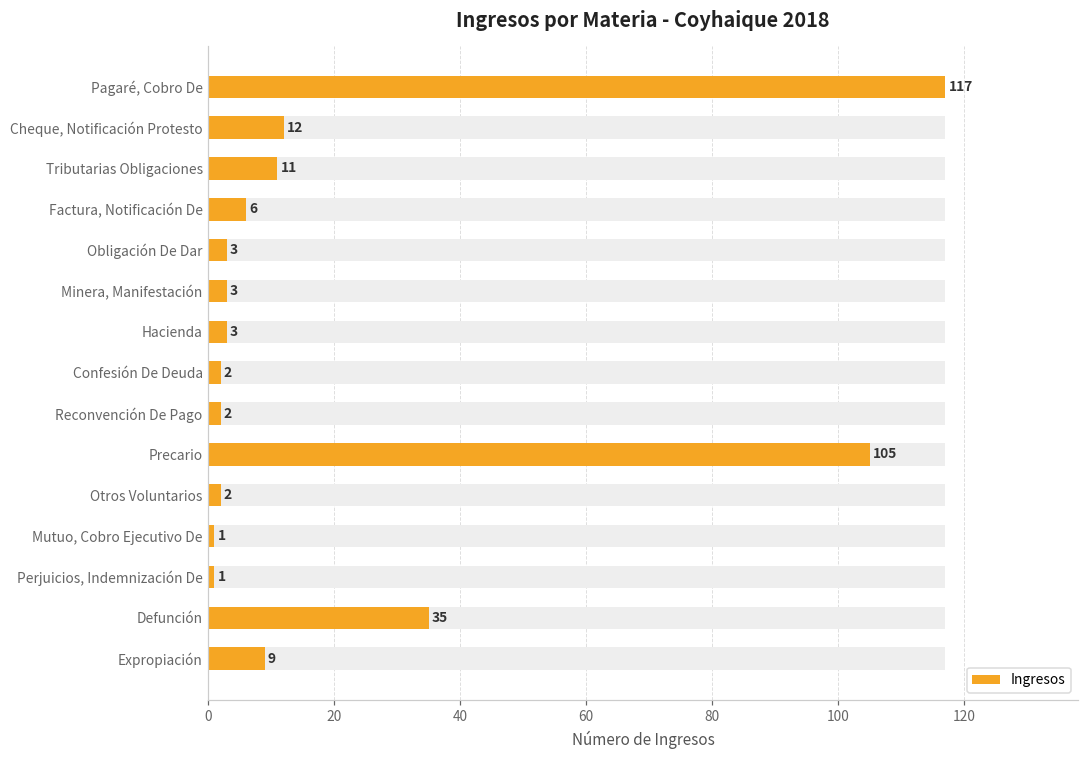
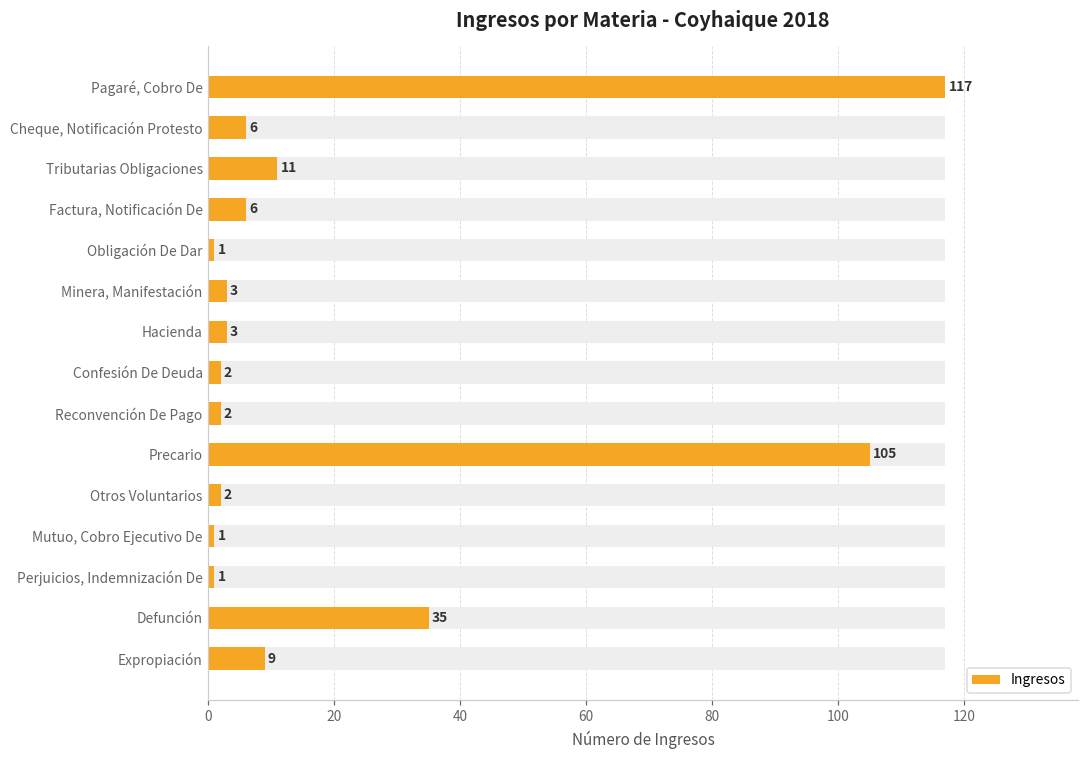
Ingresos, Cheque, Notificación Protesto: 12 -> 6
Ingresos, Obligación De Dar: 3 -> 1
